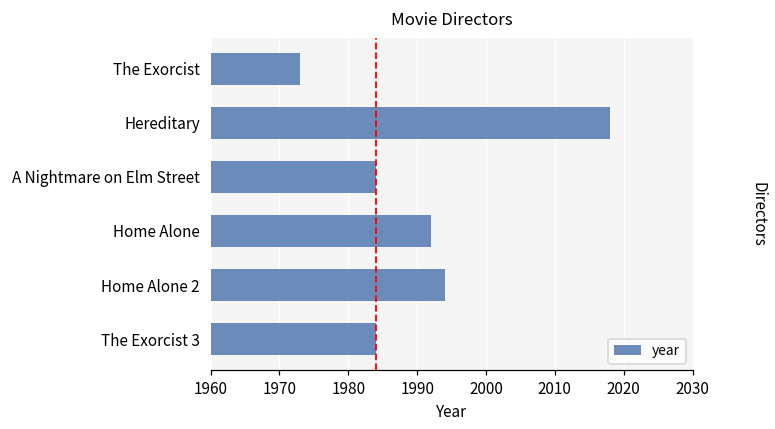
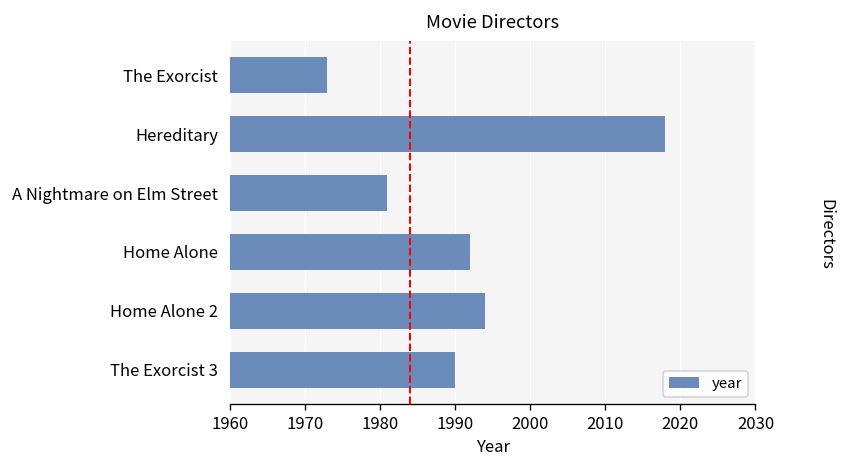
A Nightmare on Elm Street: 1984 -> 1981
The Exorcist 3: 1984 -> 1990
